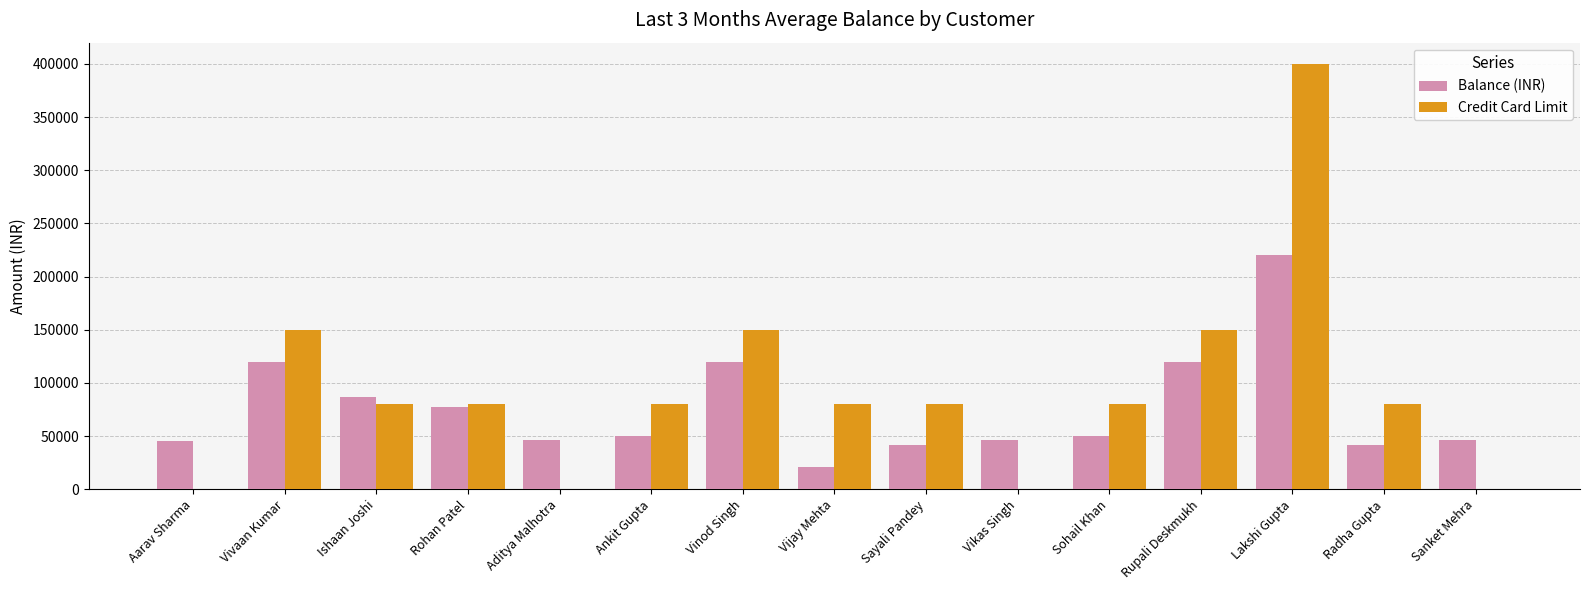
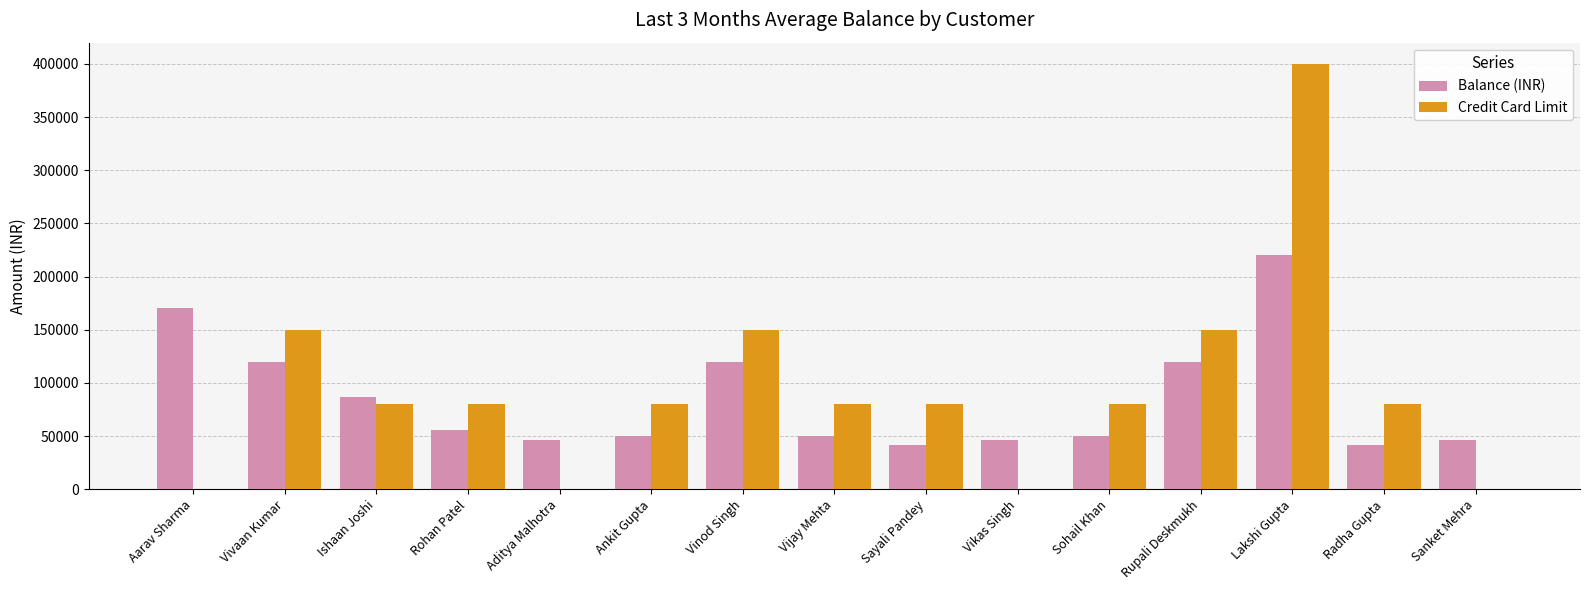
Balance (INR), Aarav Sharma: 45000 -> 171000
Balance (INR), Rohan Patel: 77000 -> 56000
Balance (INR), Vijay Mehta: 21000 -> 50000
